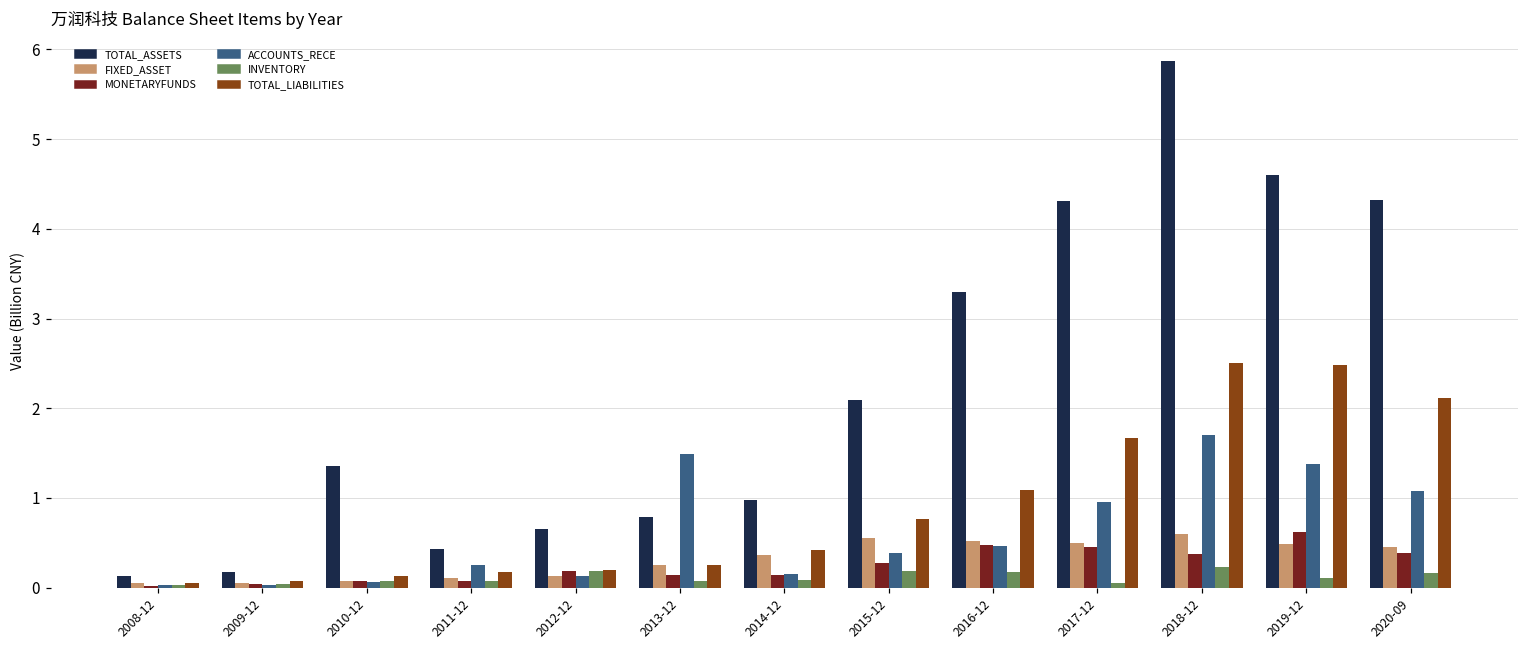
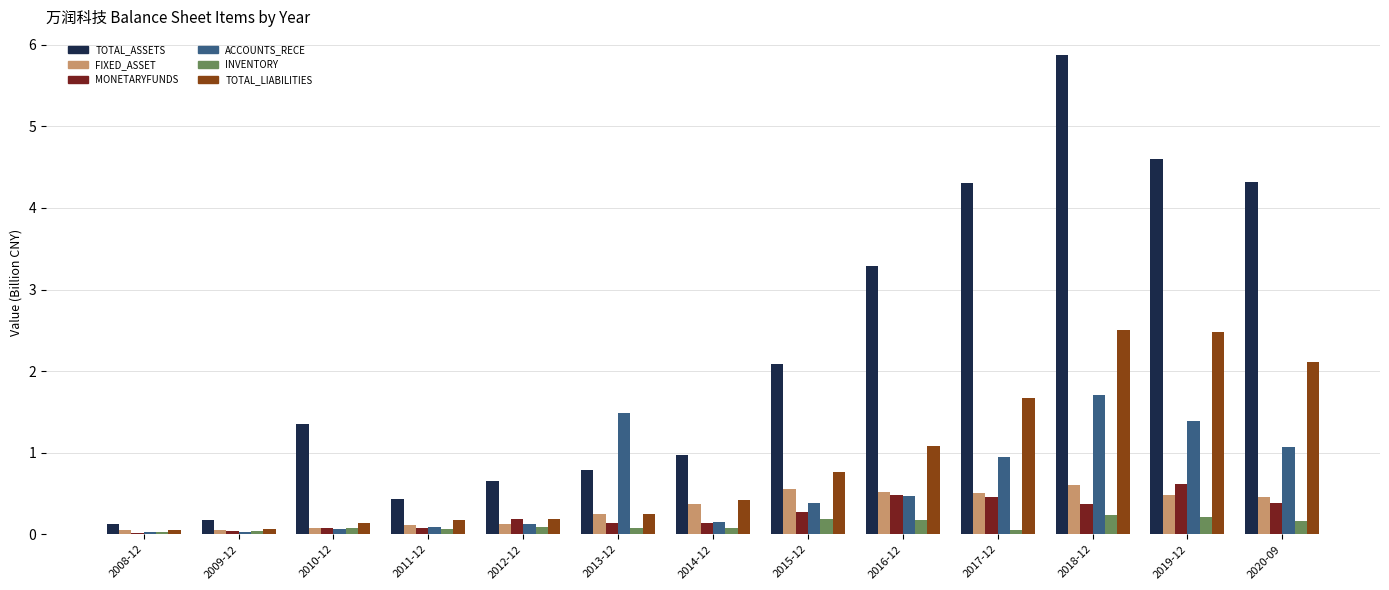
ACCOUNTS_RECE, 2011-12: 0.3 -> 0.1
INVENTORY, 2012-12: 0.2 -> 0.1
INVENTORY, 2019-12: 0.1 -> 0.2
